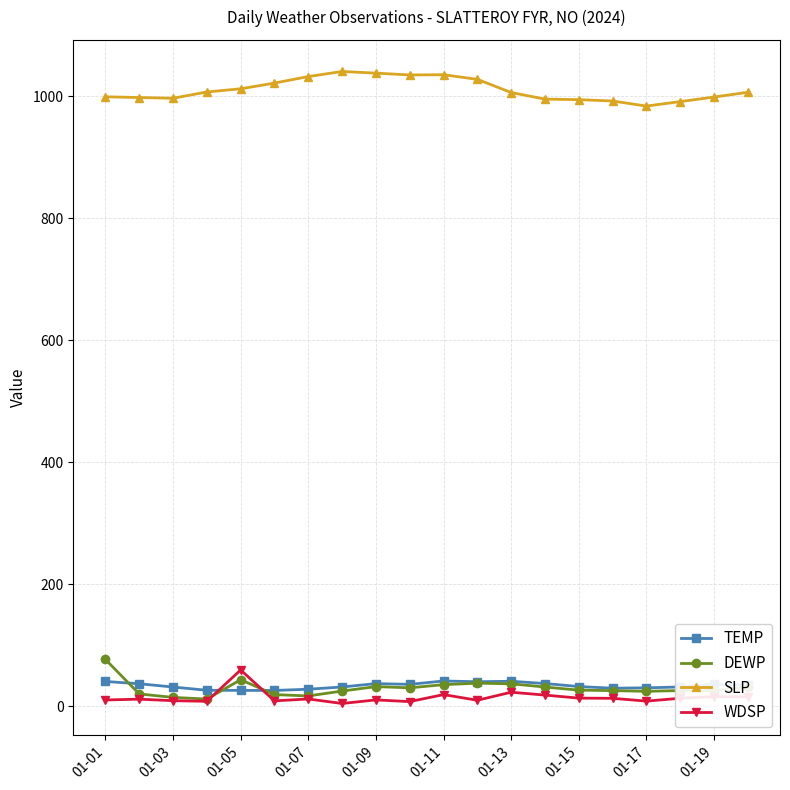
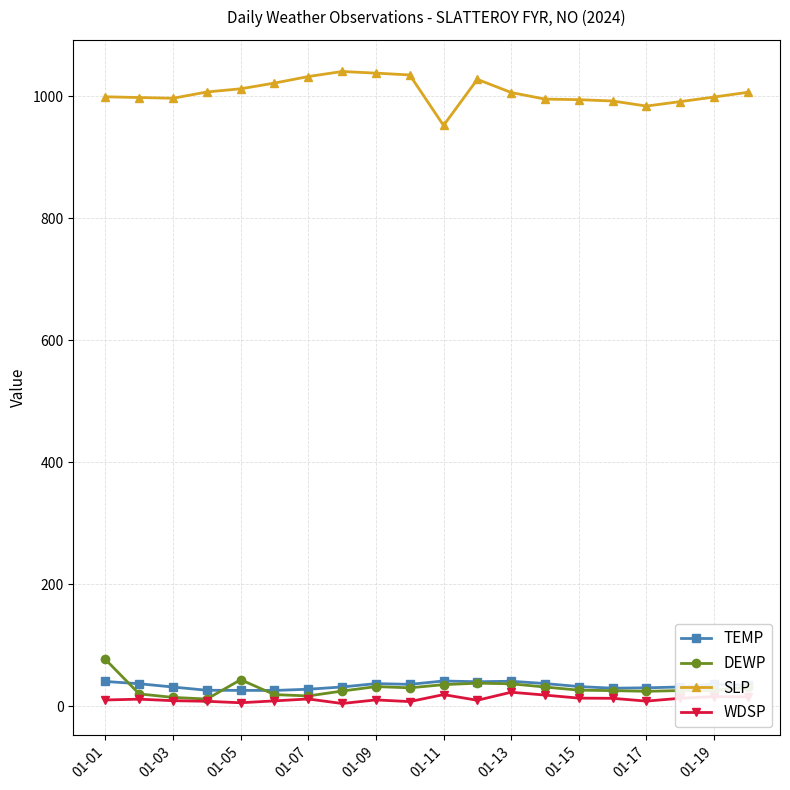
WDSP, 01-05: 60 -> 10
SLP, 01-11: 1040 -> 950
